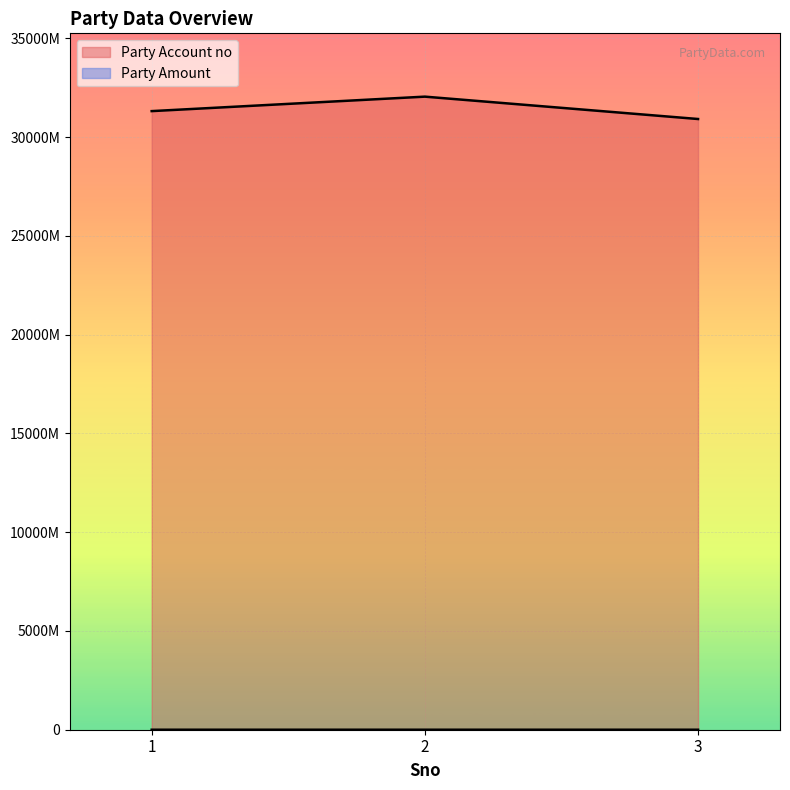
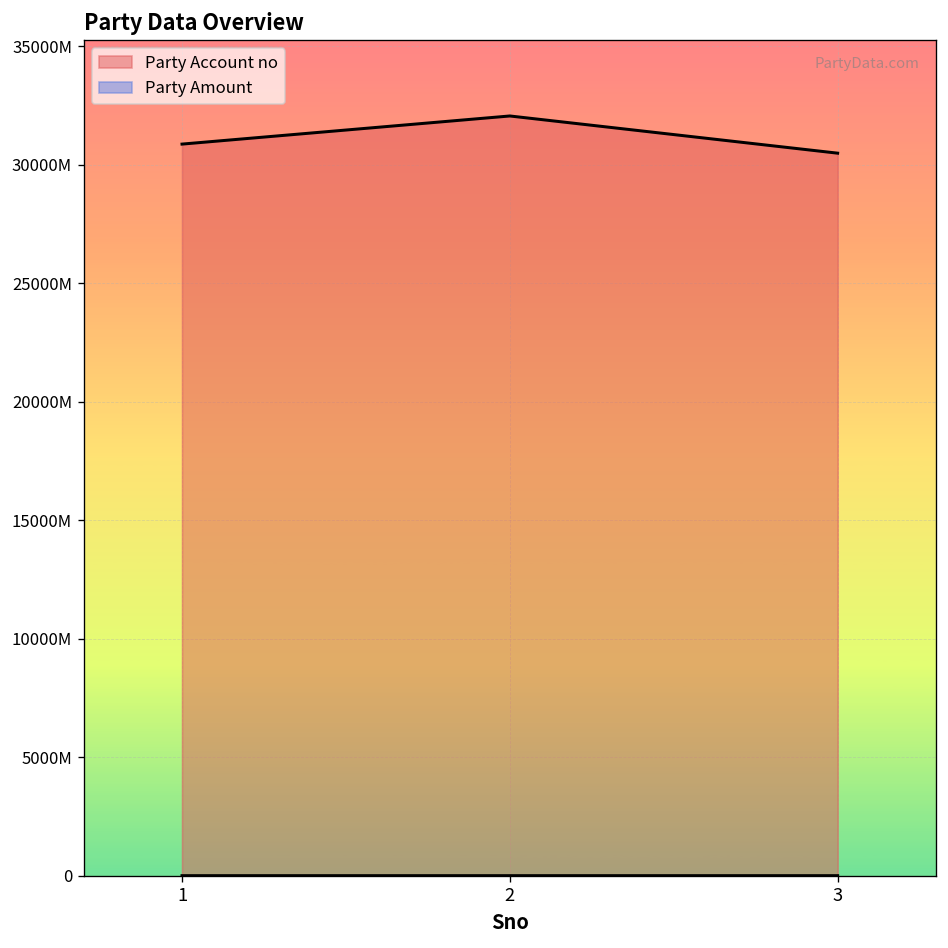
Party Account no, 1: 31300000000 -> 30900000000
Party Account no, 3: 30900000000 -> 30500000000
